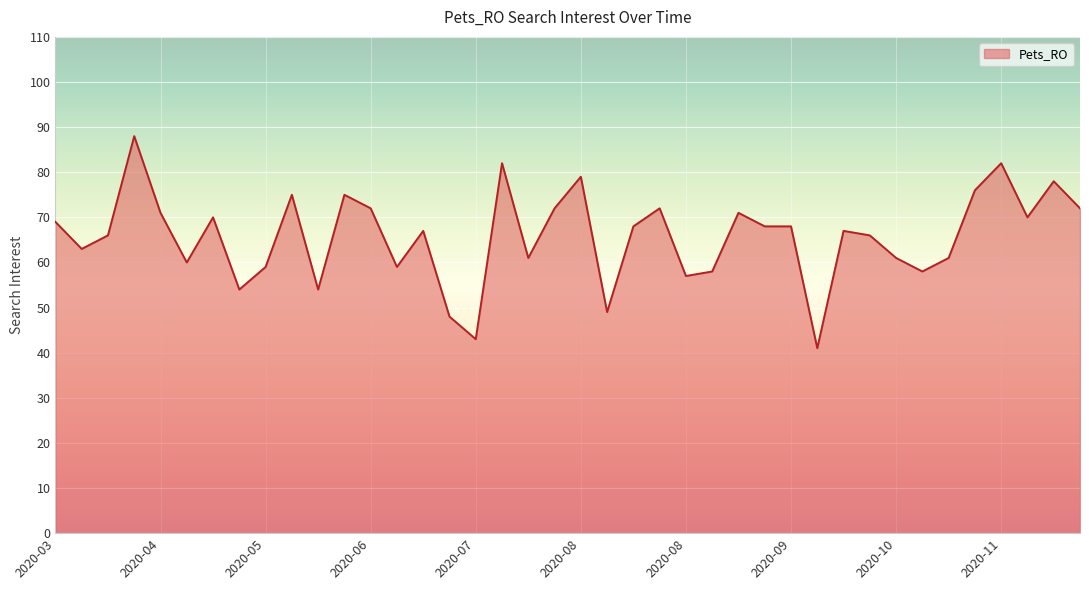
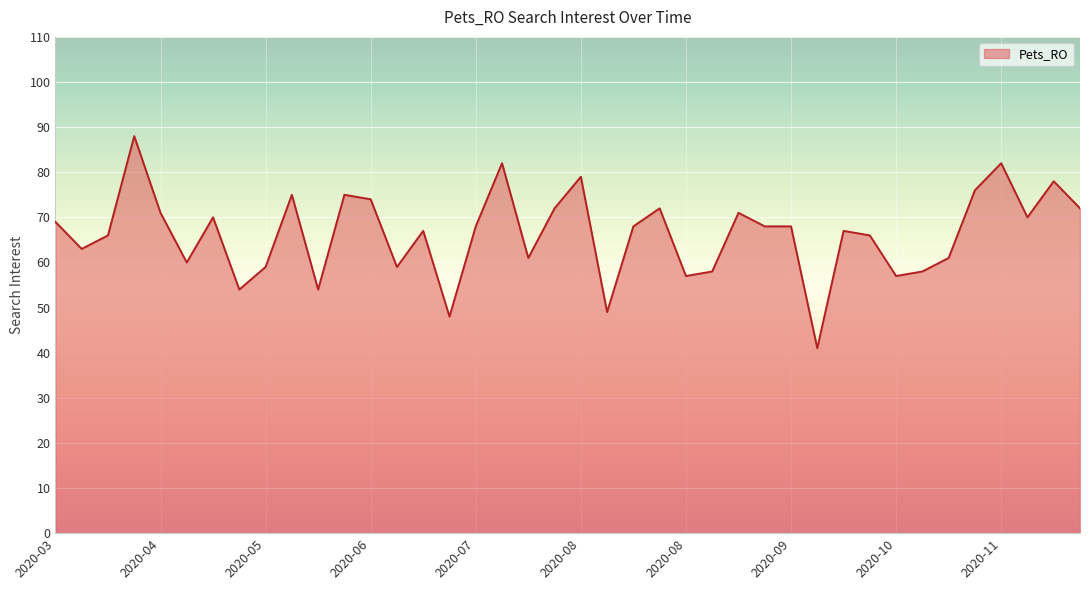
2020-06: 72 -> 74
2020-07: 43 -> 68
2020-10: 61 -> 57
